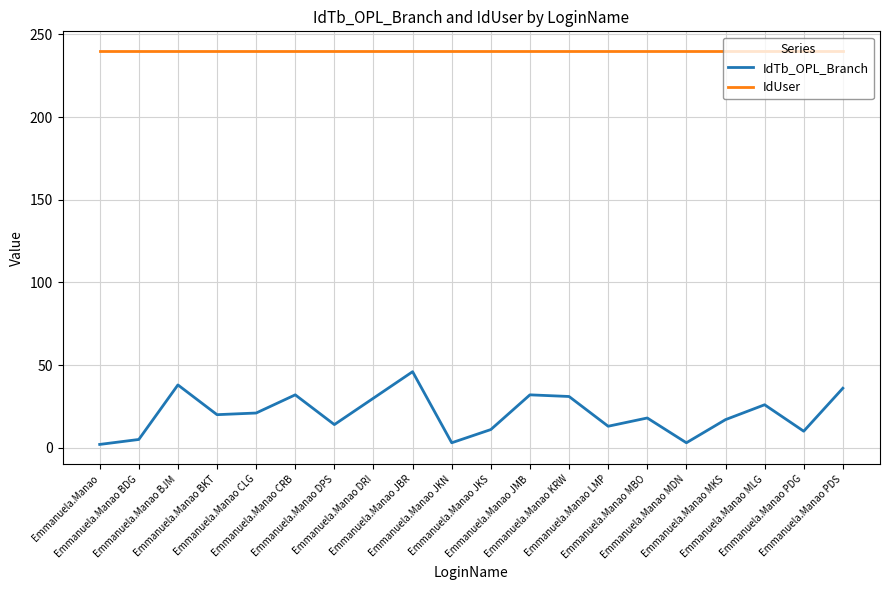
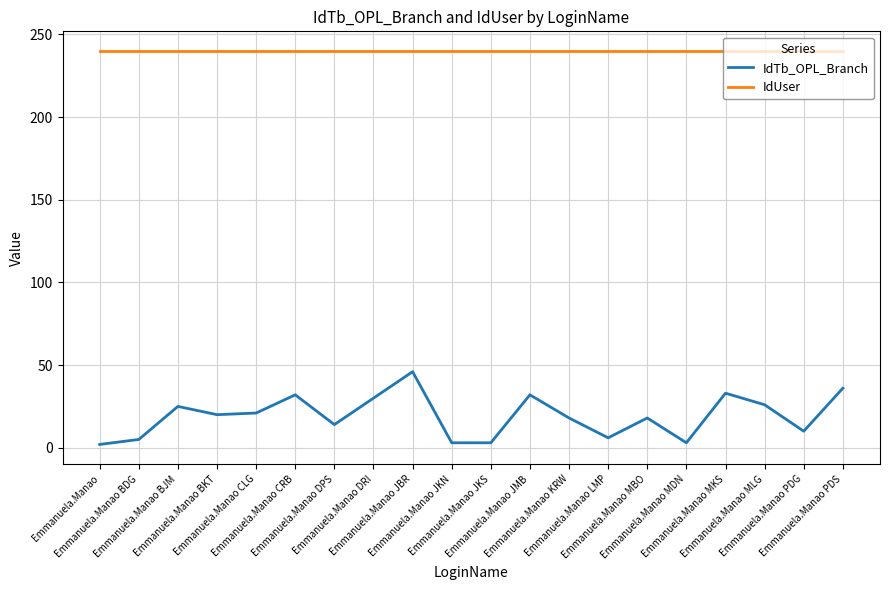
IdTb_OPL_Branch, Emmanuela.Manao BJM: 38 -> 25
IdTb_OPL_Branch, Emmanuela.Manao JKS: 11 -> 3
IdTb_OPL_Branch, Emmanuela.Manao KRW: 31 -> 18
IdTb_OPL_Branch, Emmanuela.Manao LMP: 13 -> 6
IdTb_OPL_Branch, Emmanuela.Manao MKS: 17 -> 33
